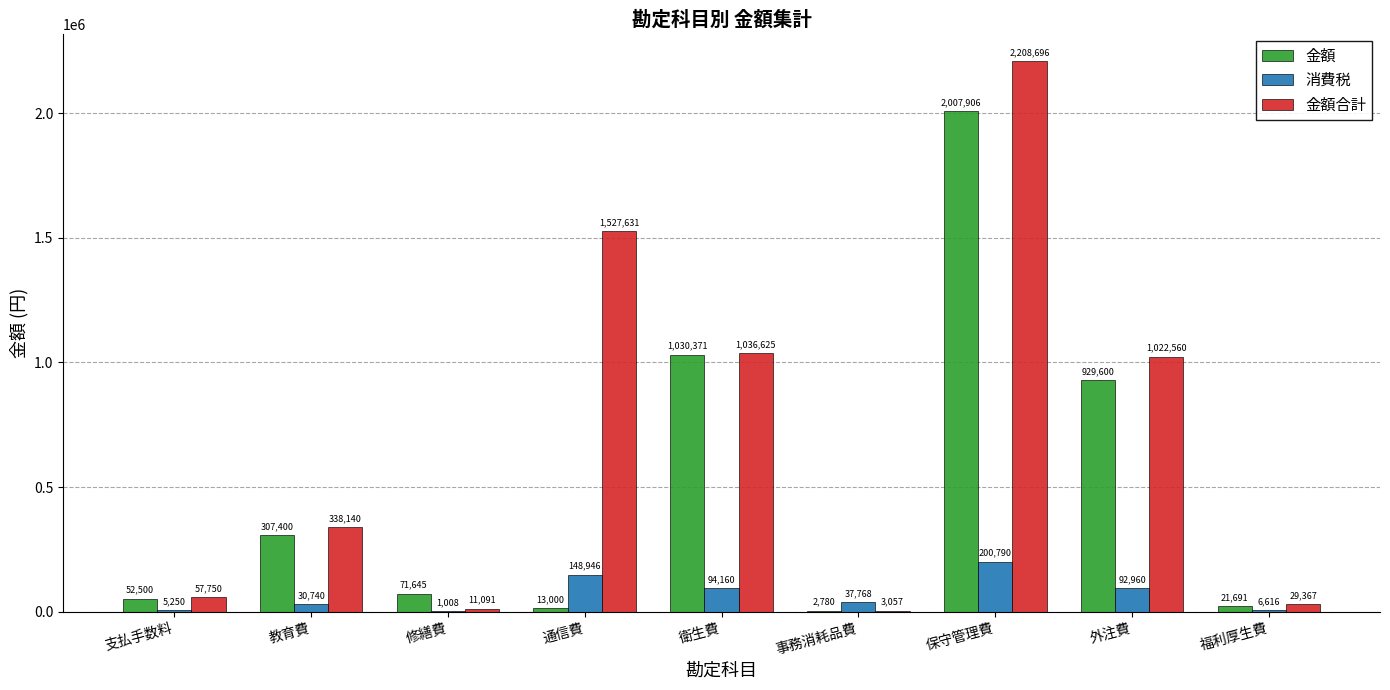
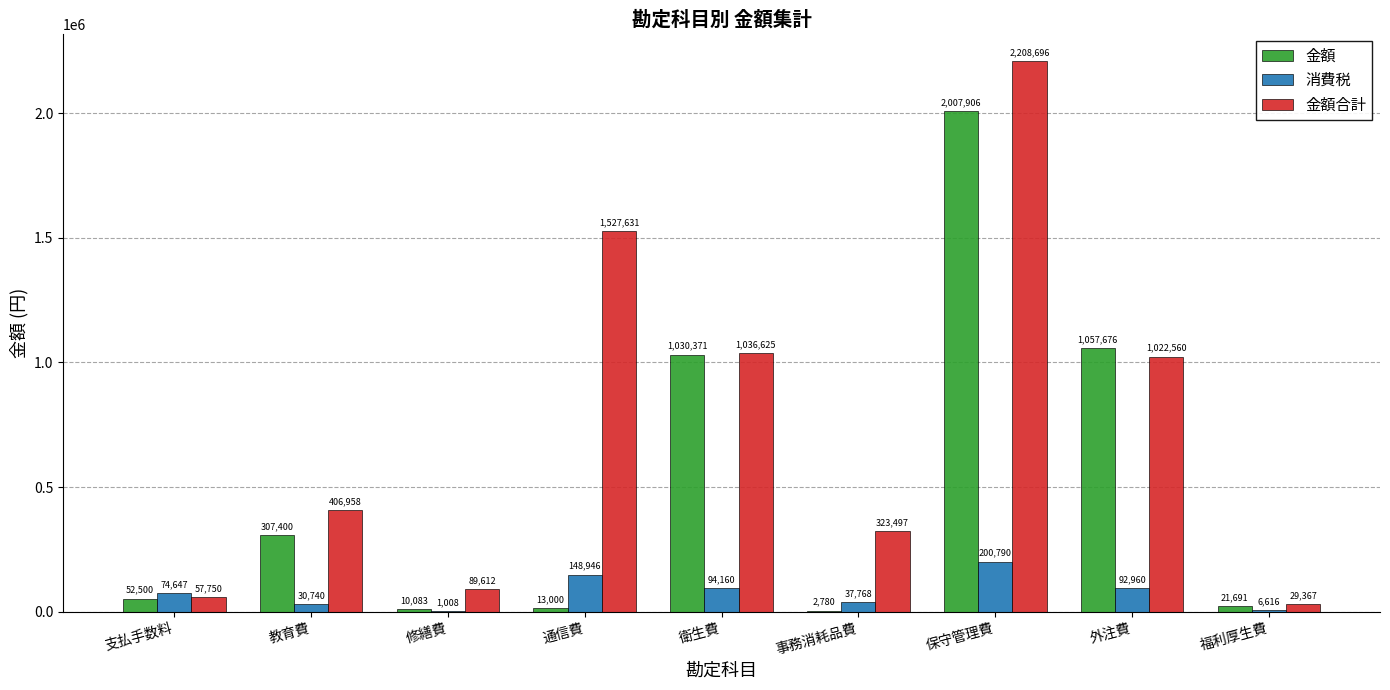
消費税, 支払手数料: 5,250 -> 74,647
金額合計, 教育費: 338,140 -> 406,958
金額, 修繕費: 71,645 -> 10,083
金額合計, 修繕費: 11,091 -> 89,612
金額合計, 事務消耗品費: 3,057 -> 323,497
金額, 外注費: 929,600 -> 1,057,676
